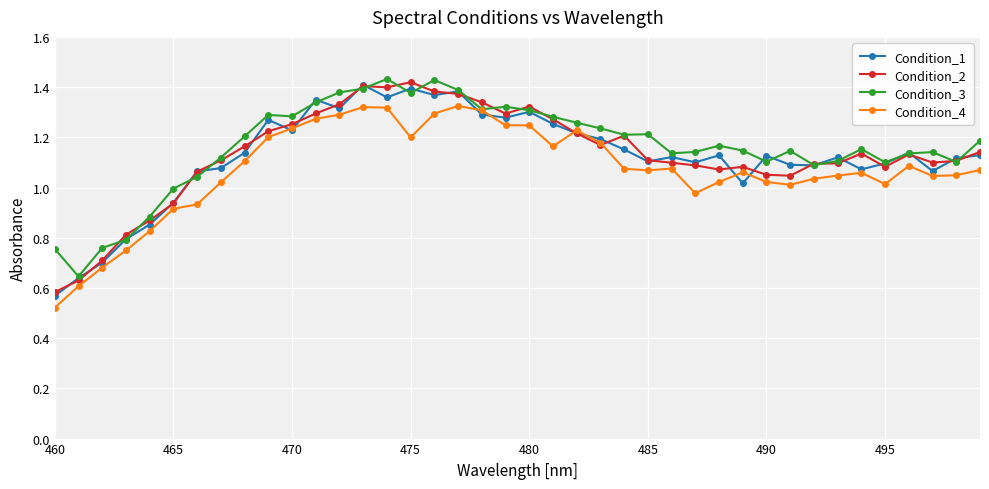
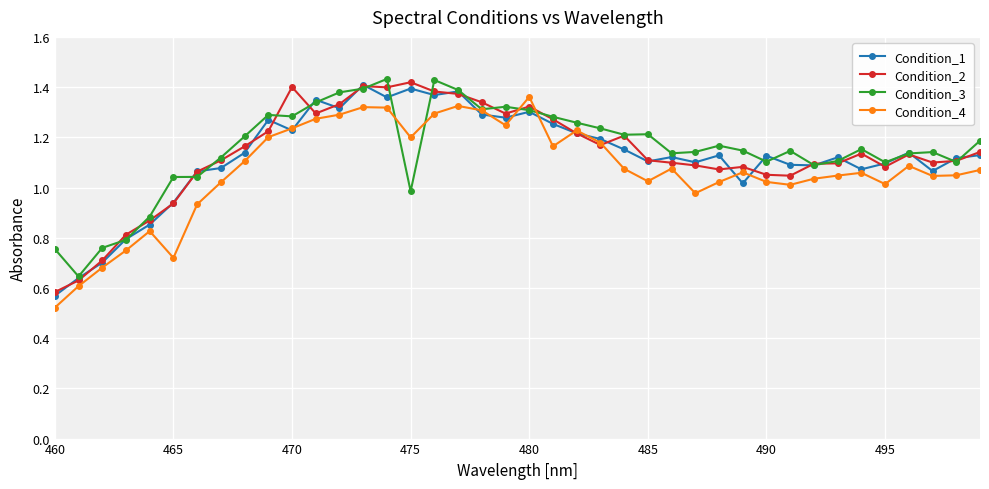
Condition_3, 465: 1.00 -> 1.04
Condition_4, 465: 0.92 -> 0.72
Condition_2, 470: 1.25 -> 1.40
Condition_3, 475: 1.38 -> 0.98
Condition_4, 480: 1.25 -> 1.36
Condition_4, 485: 1.07 -> 1.02
